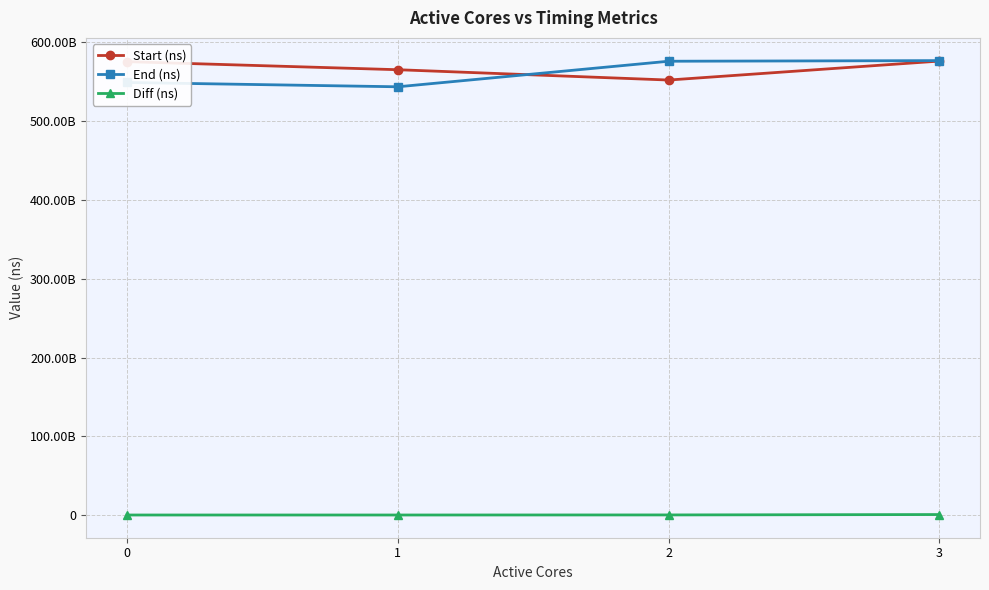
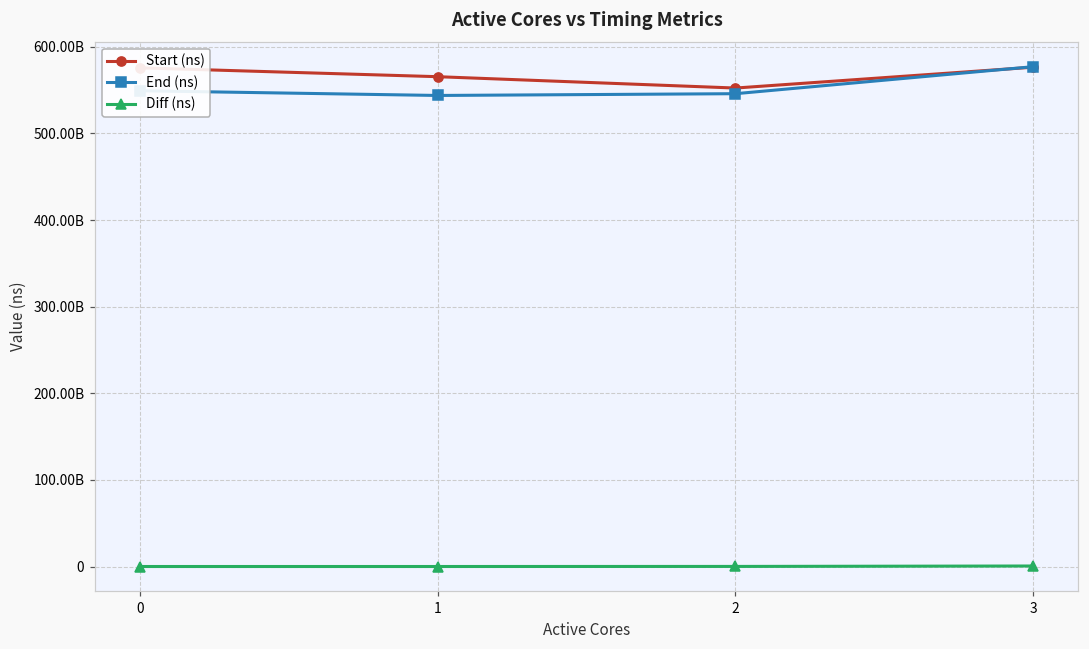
End (ns), 2: 580000000000 -> 550000000000
